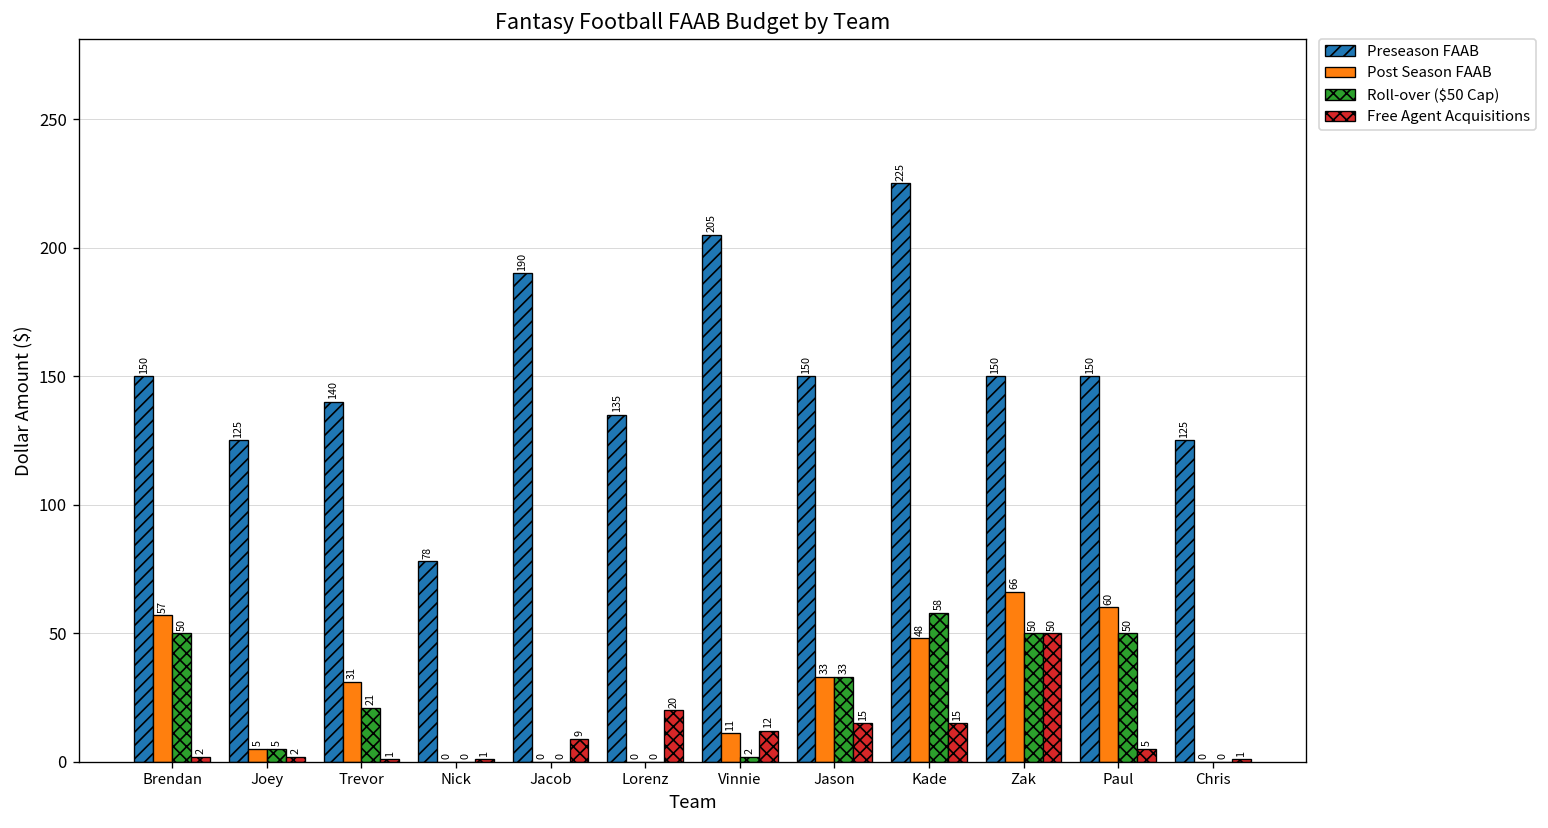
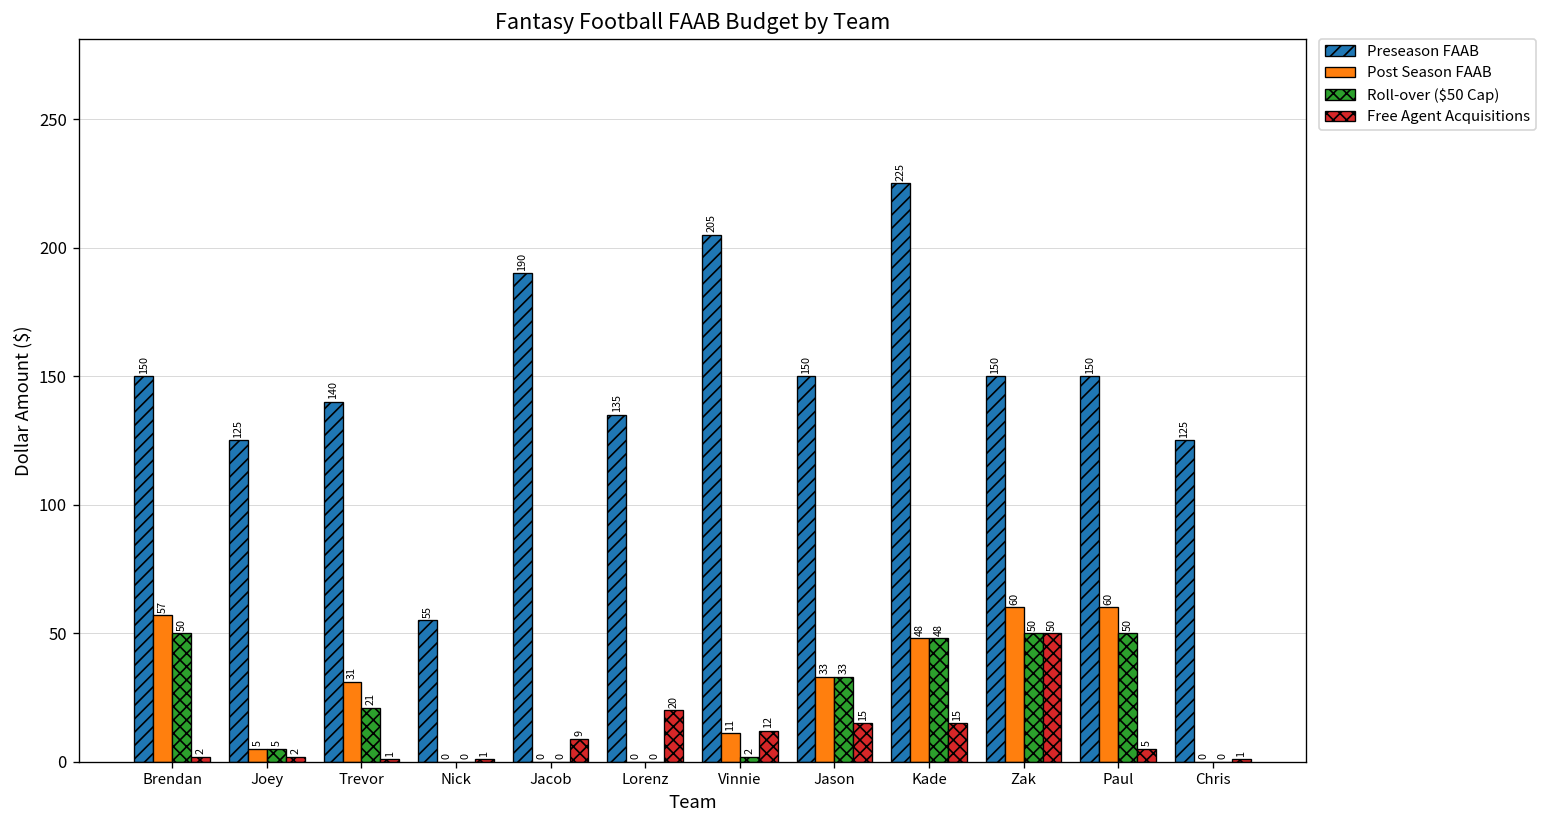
Preseason FAAB, Nick: 78 -> 55
Roll-over ($50 Cap), Kade: 58 -> 48
Post Season FAAB, Zak: 66 -> 60
